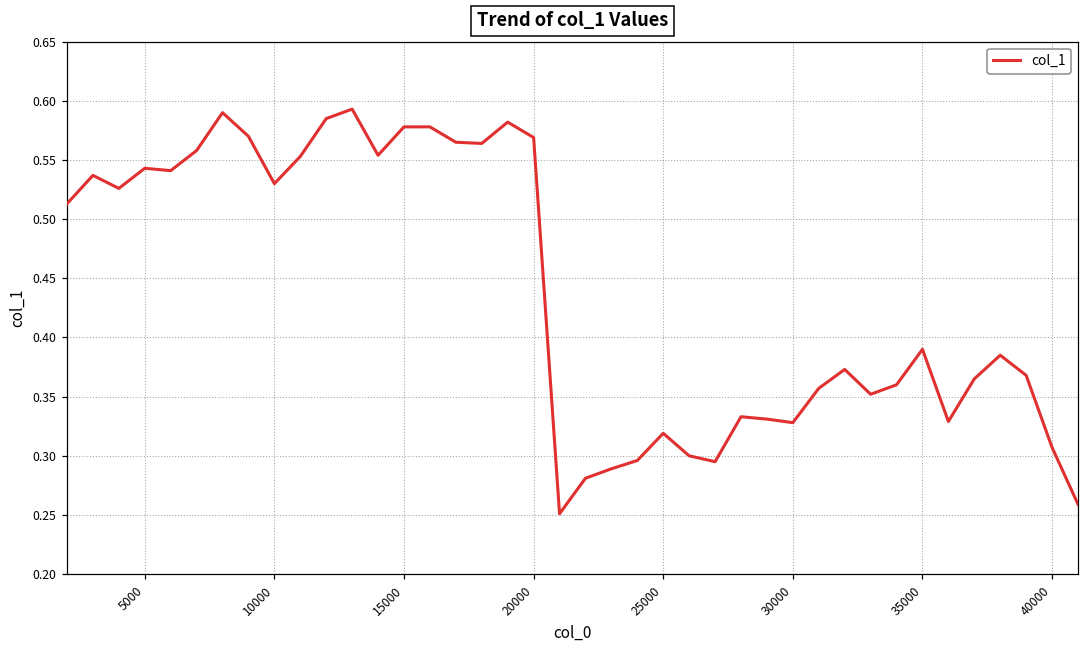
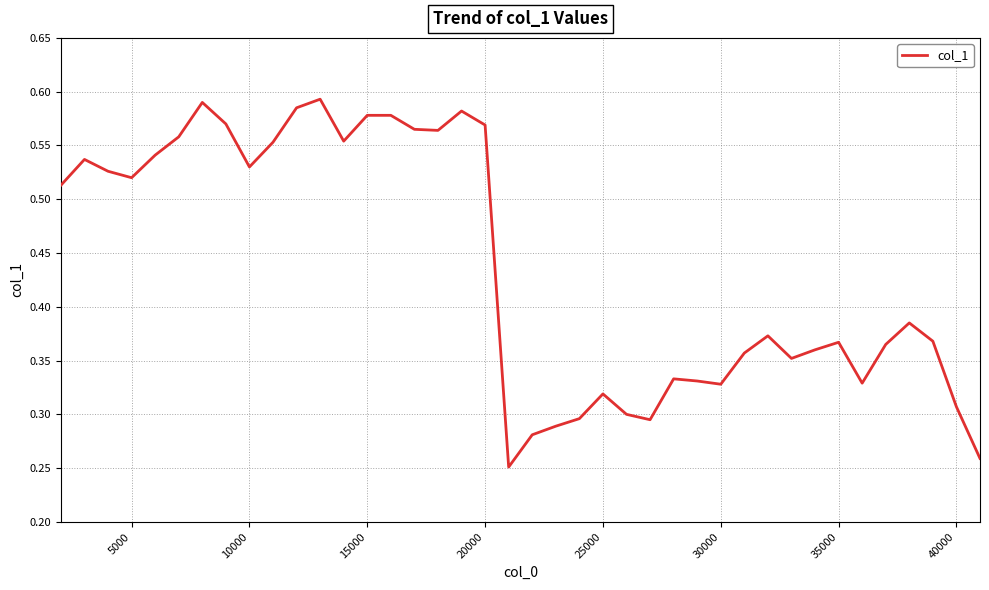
5000: 0.543 -> 0.520
35000: 0.390 -> 0.367
